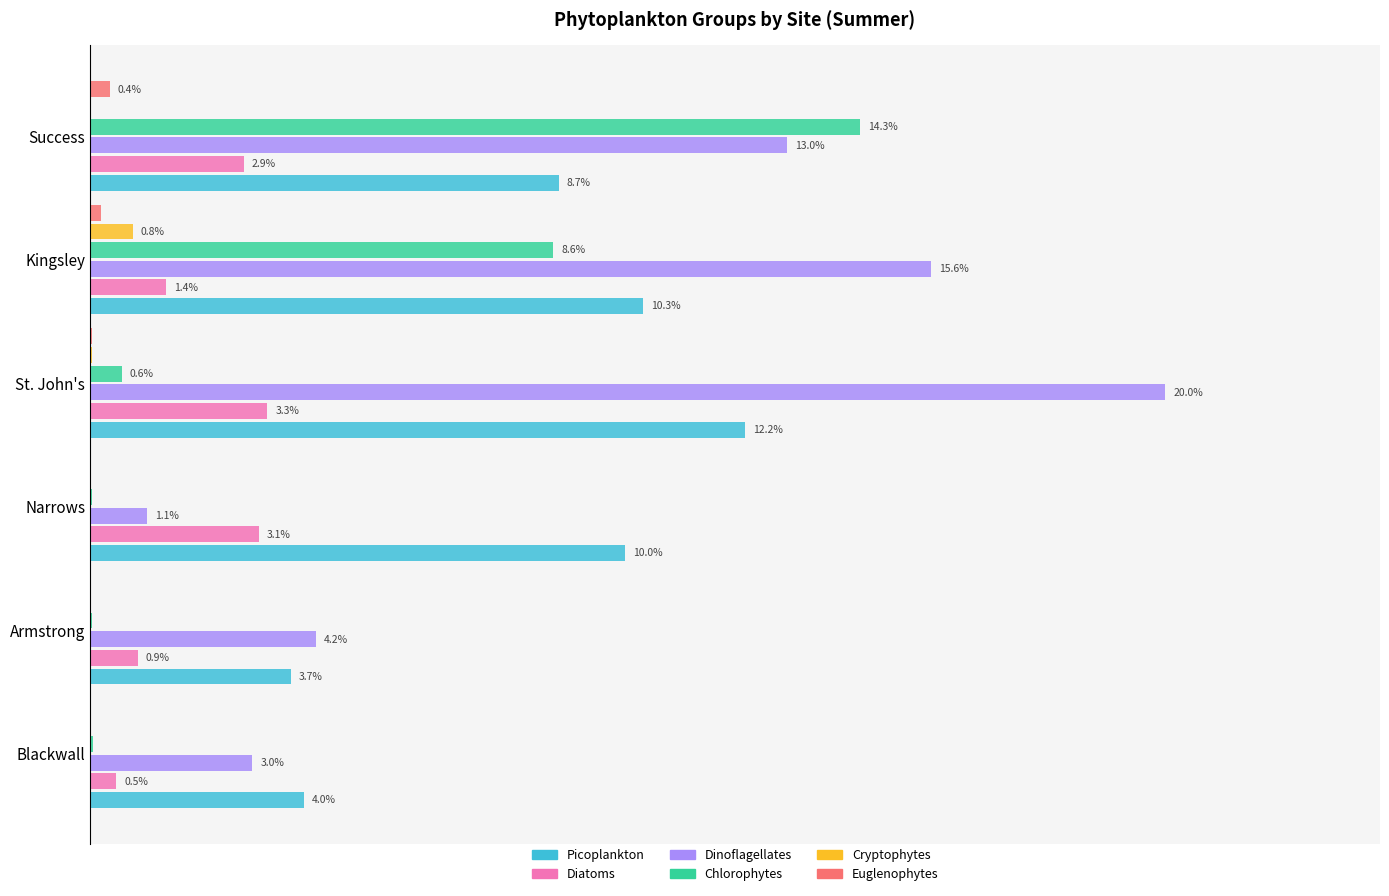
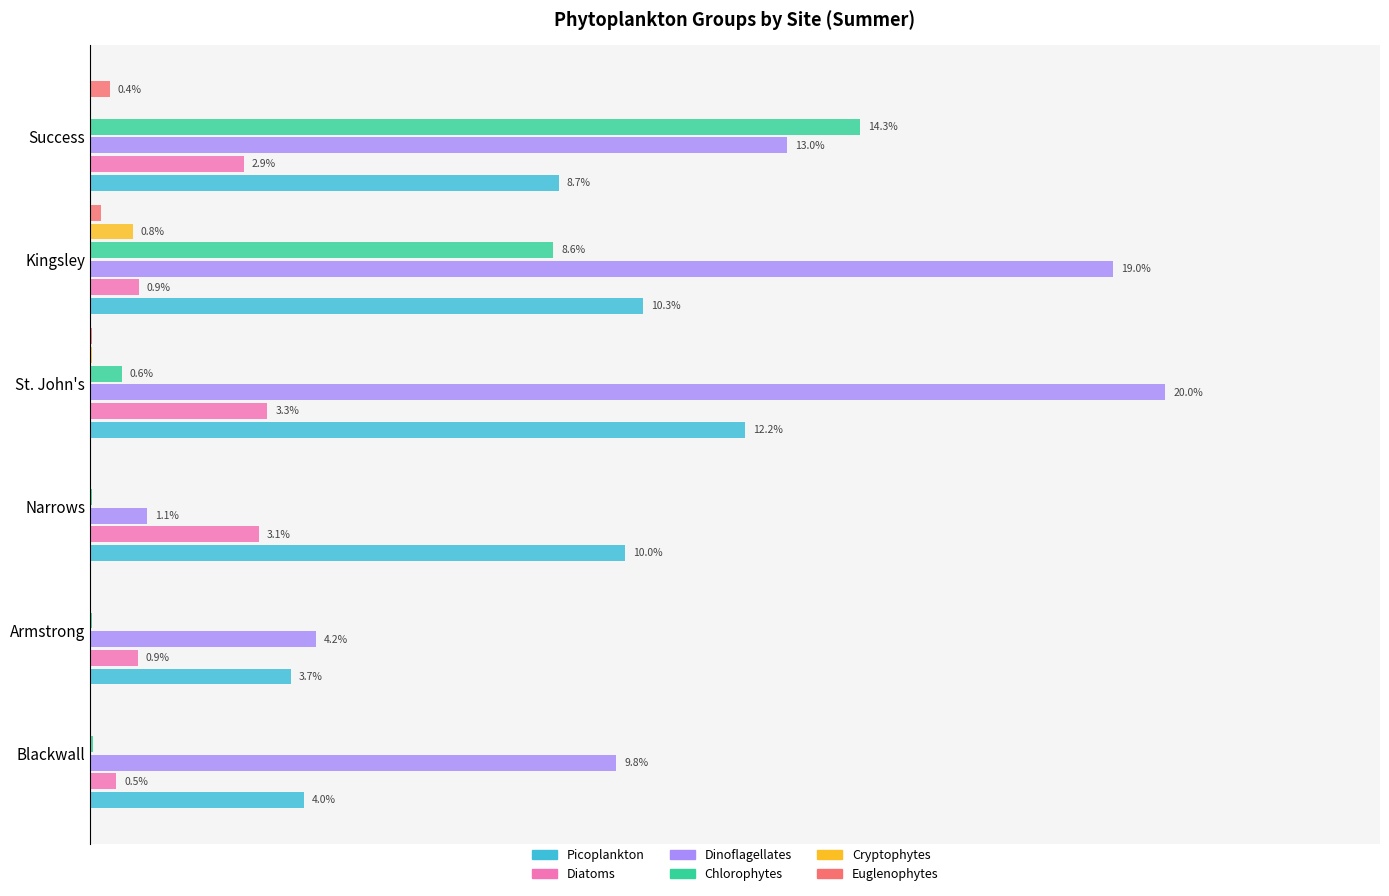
Dinoflagellates, Kingsley: 15.6% -> 19.0%
Diatoms, Kingsley: 1.4% -> 0.9%
Dinoflagellates, Blackwall: 3.0% -> 9.8%
